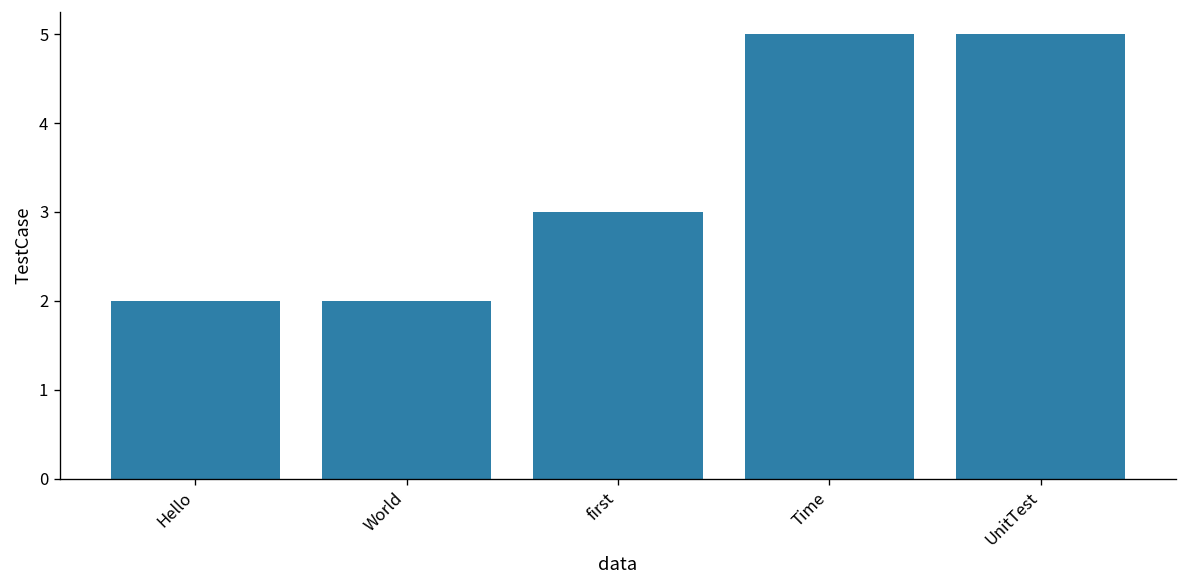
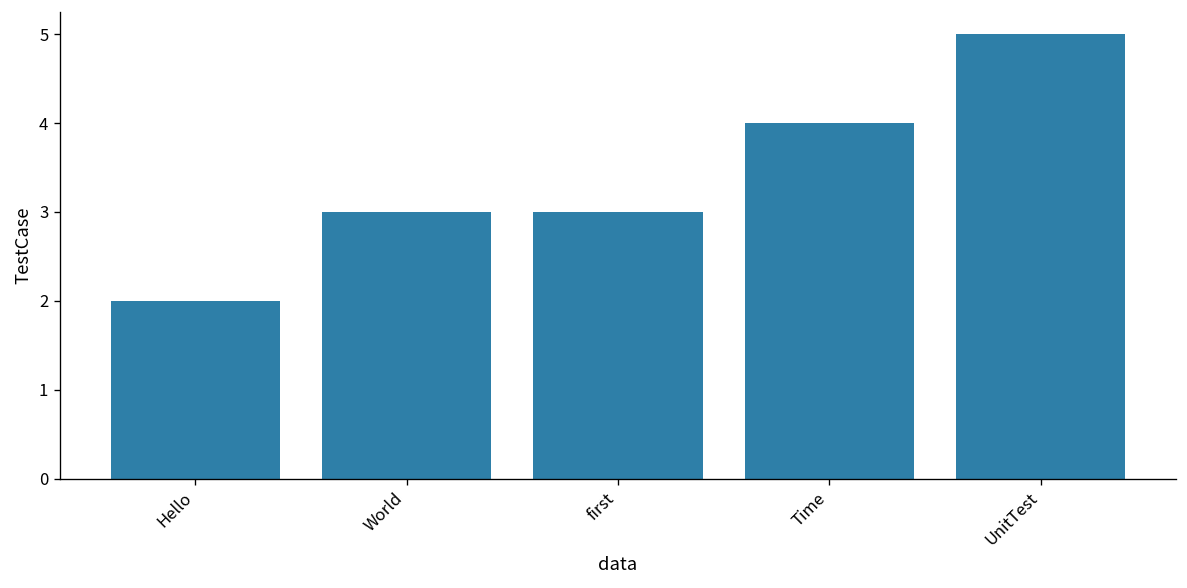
World: 2 -> 3
Time: 5 -> 4
